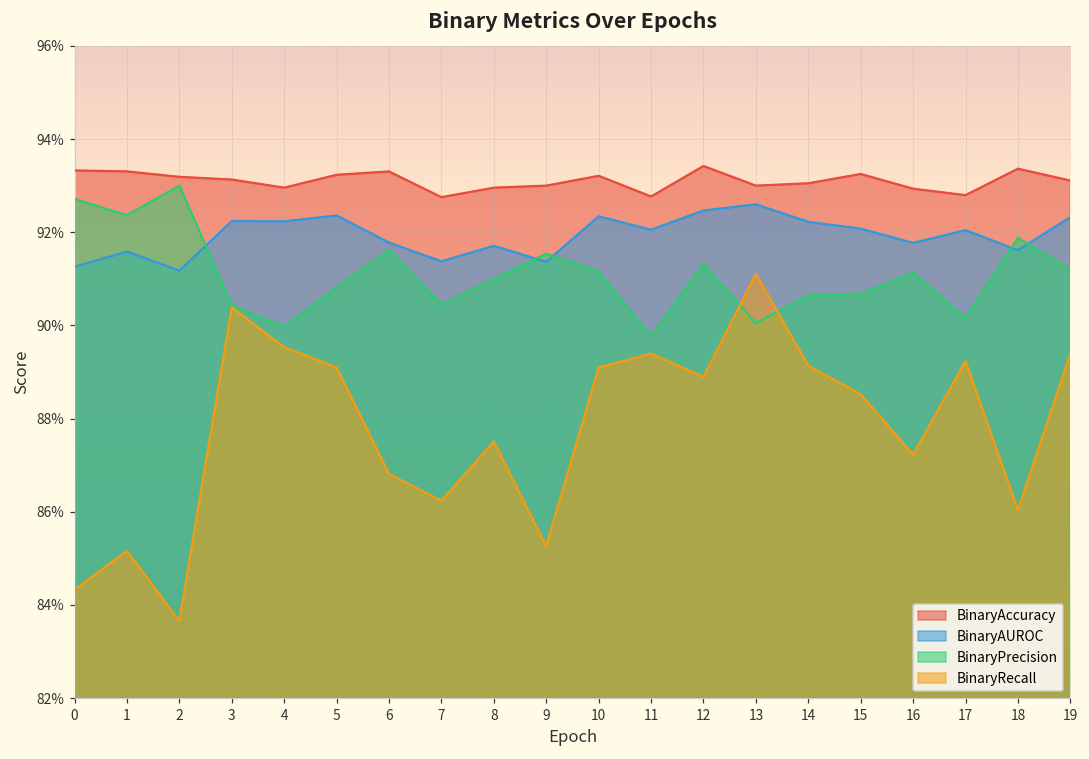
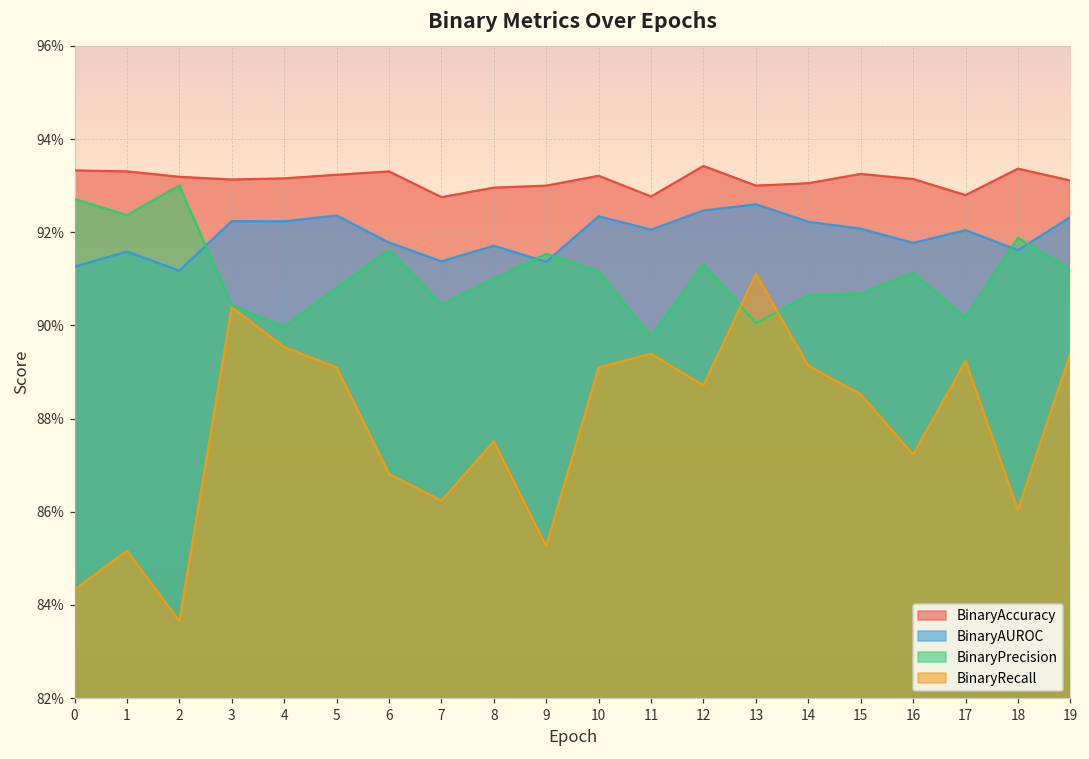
BinaryAccuracy, 4: 93.0% -> 93.2%
BinaryRecall, 12: 88.9% -> 88.7%
BinaryAccuracy, 16: 92.9% -> 93.1%
